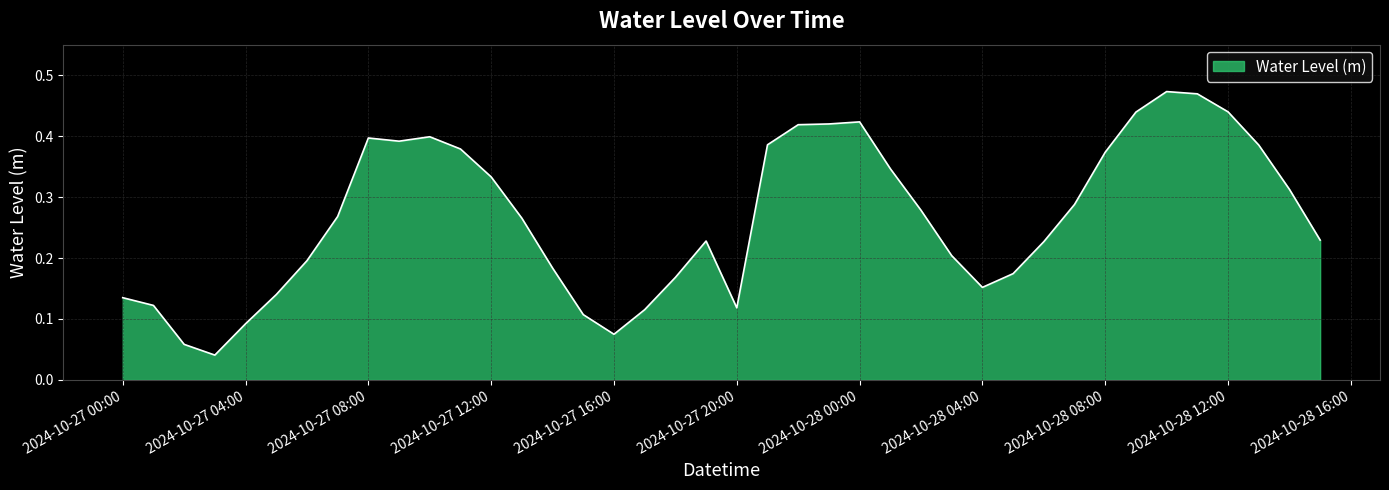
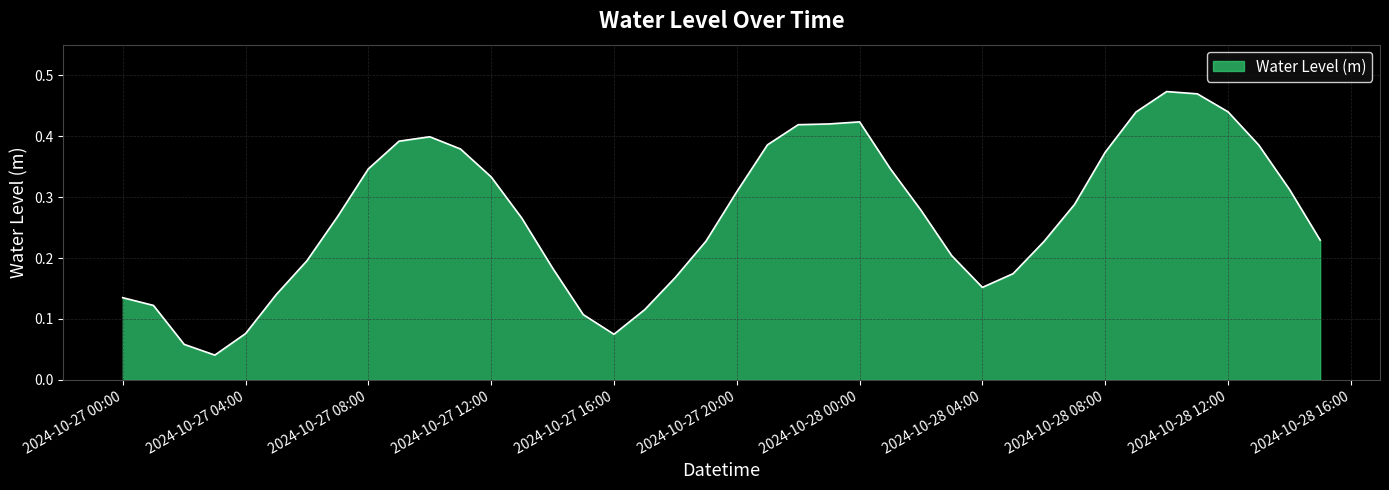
2024-10-27 04:00: 0.09 -> 0.08
2024-10-27 08:00: 0.40 -> 0.35
2024-10-27 20:00: 0.12 -> 0.31
